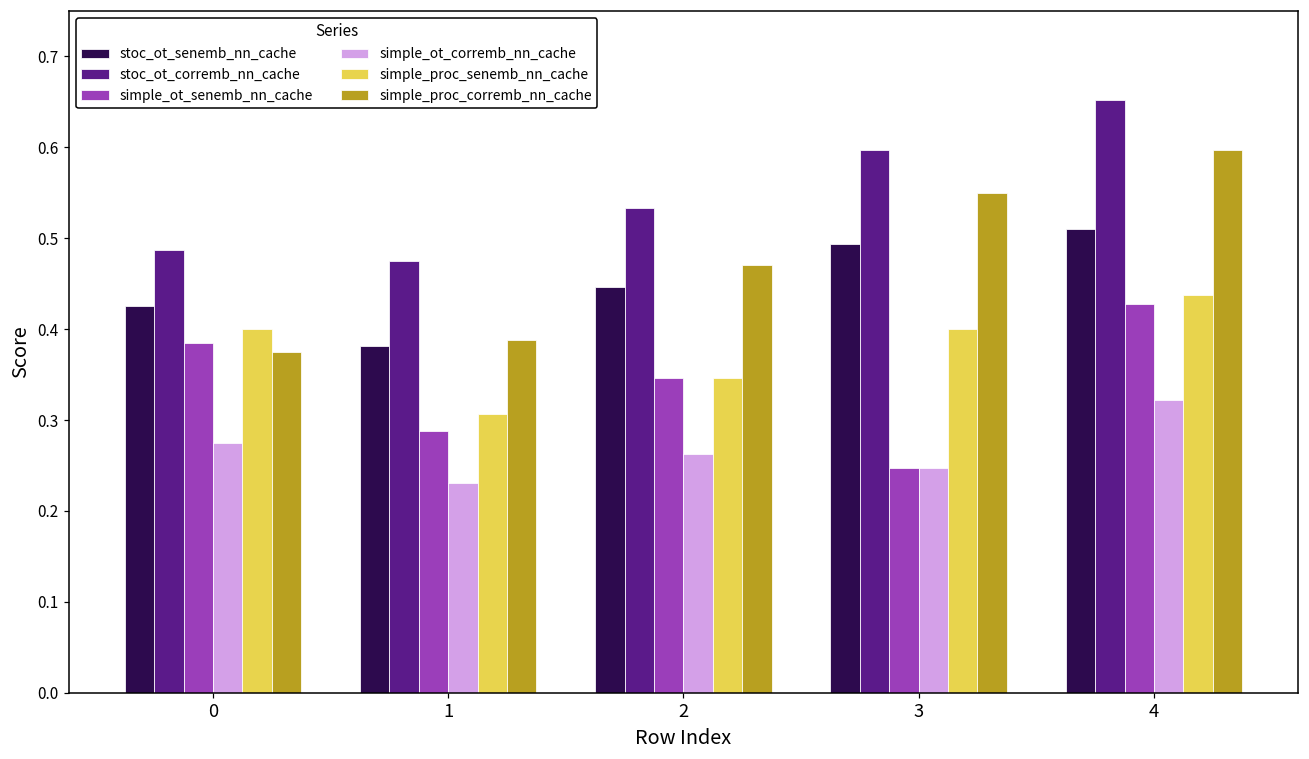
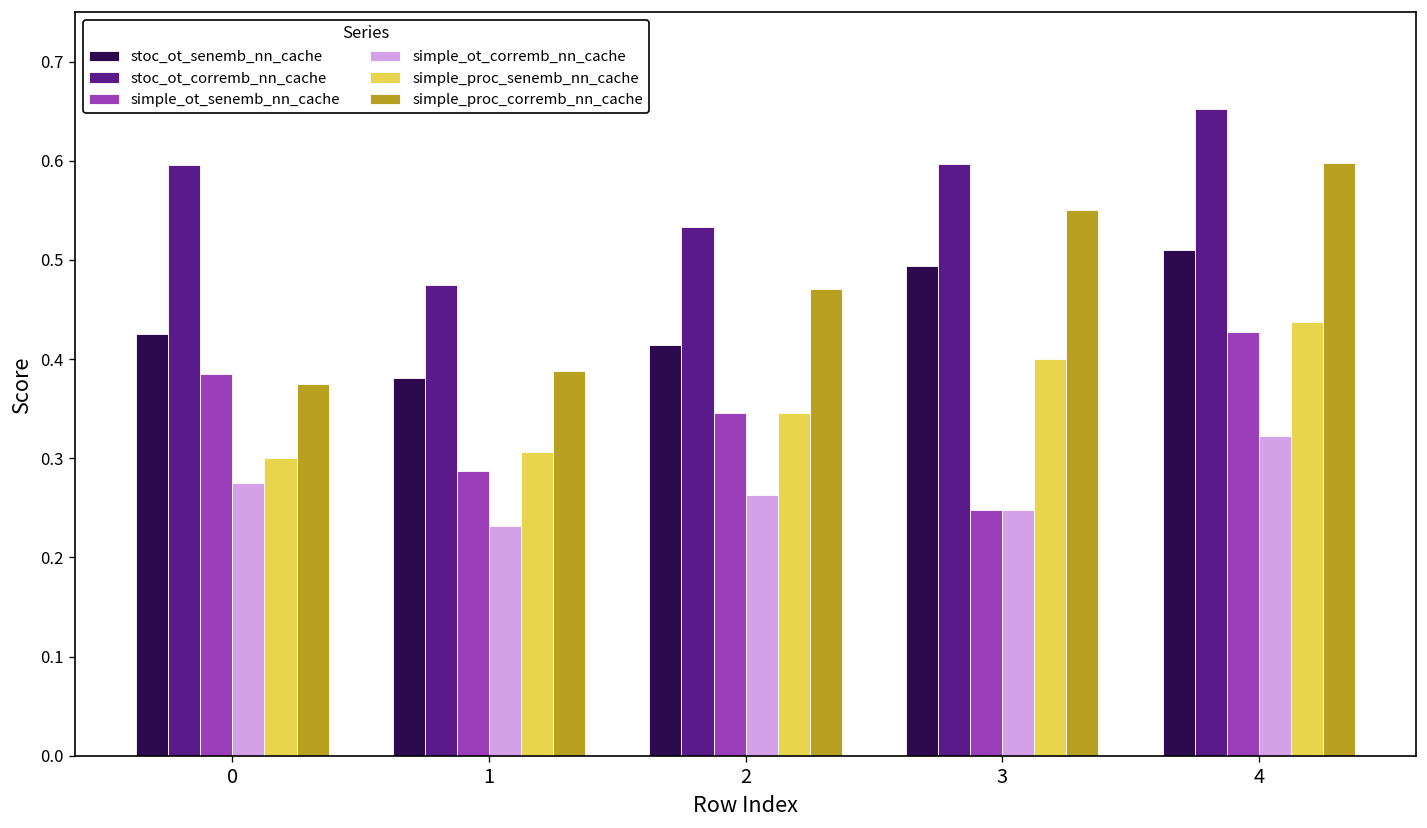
stoc_ot_corremb_nn_cache, 0: 0.49 -> 0.60
simple_proc_senemb_nn_cache, 0: 0.4 -> 0.3
stoc_ot_senemb_nn_cache, 2: 0.45 -> 0.41
